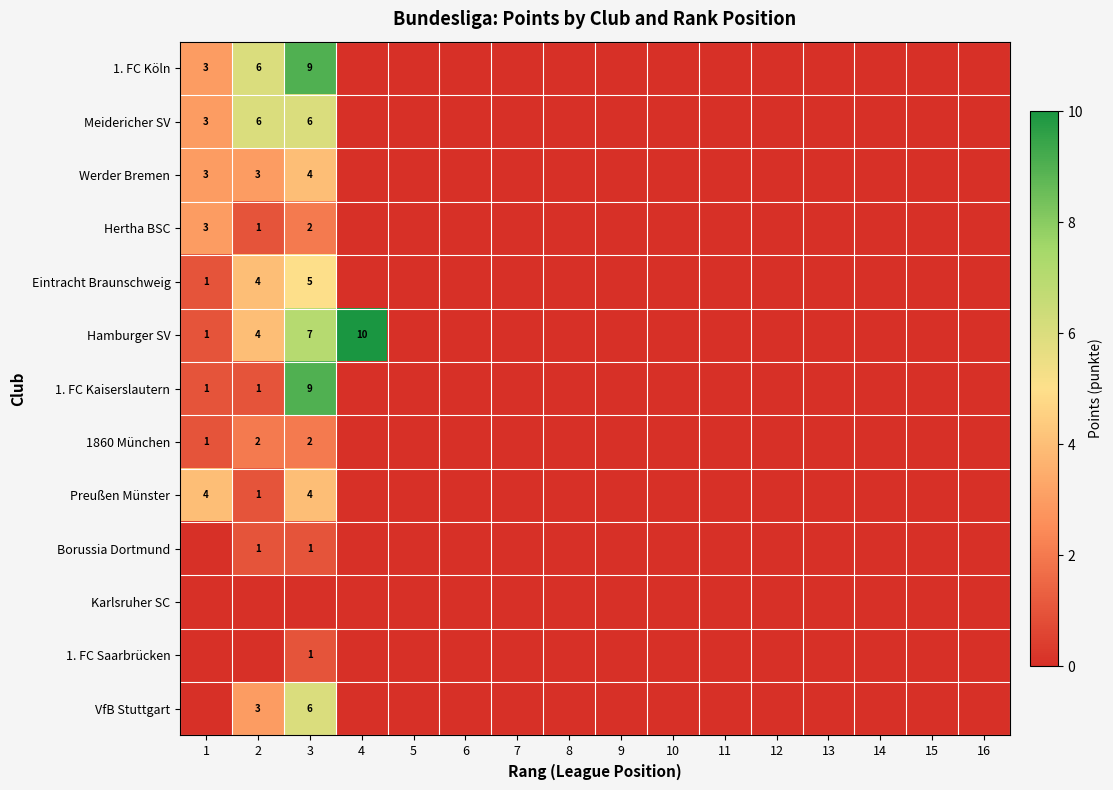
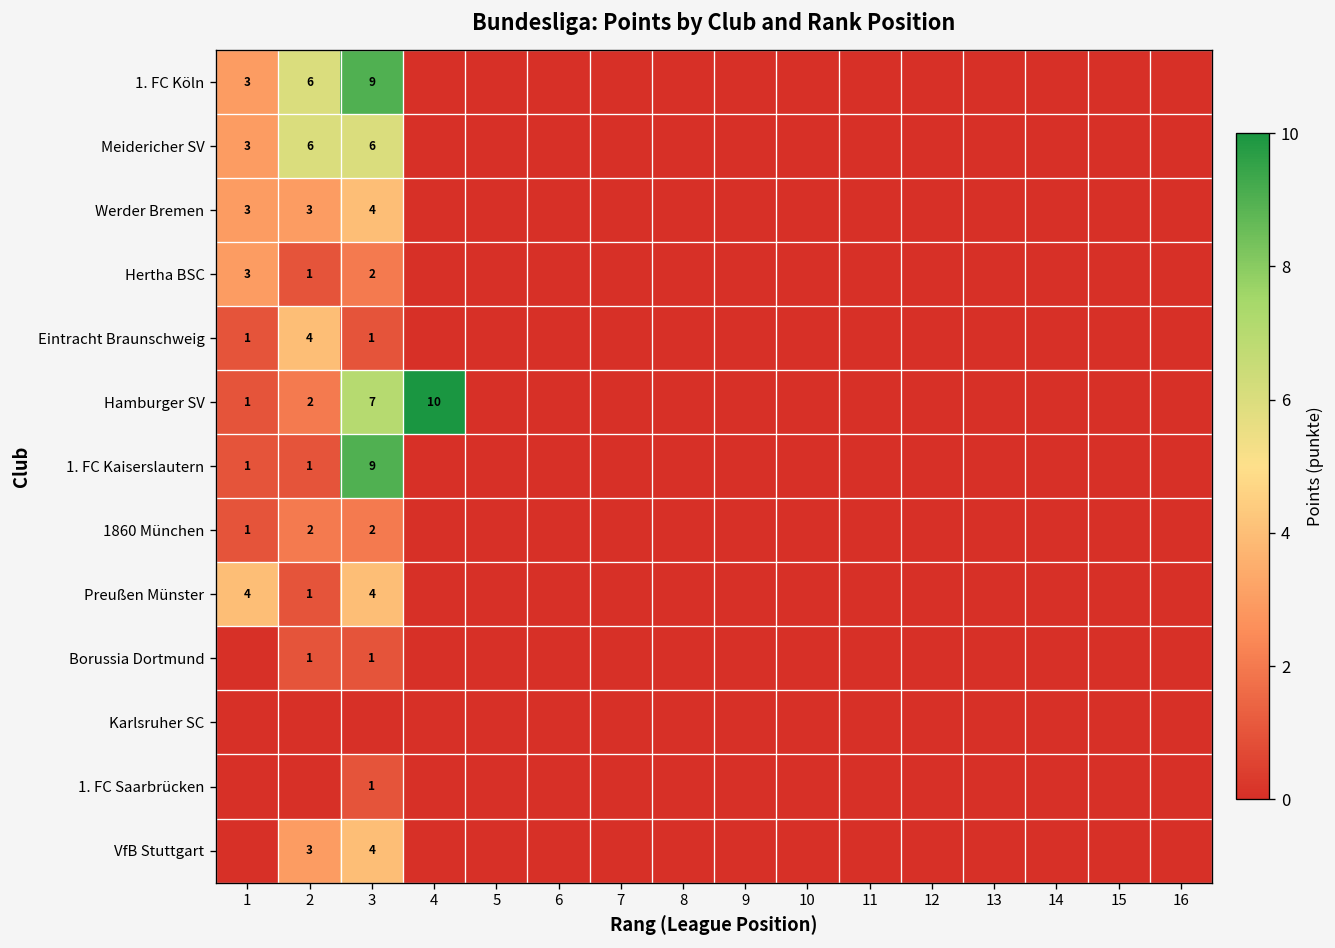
Eintracht Braunschweig, 3: 5 -> 1
Hamburger SV, 2: 4 -> 2
VfB Stuttgart, 3: 6 -> 4
